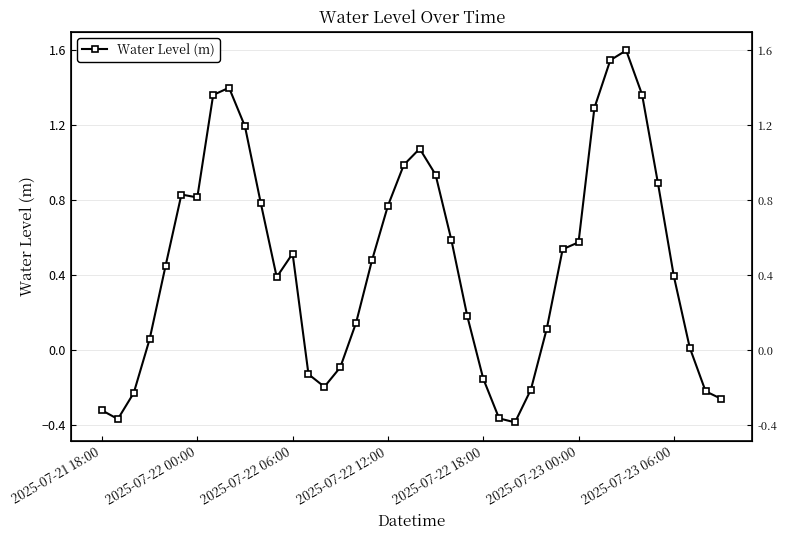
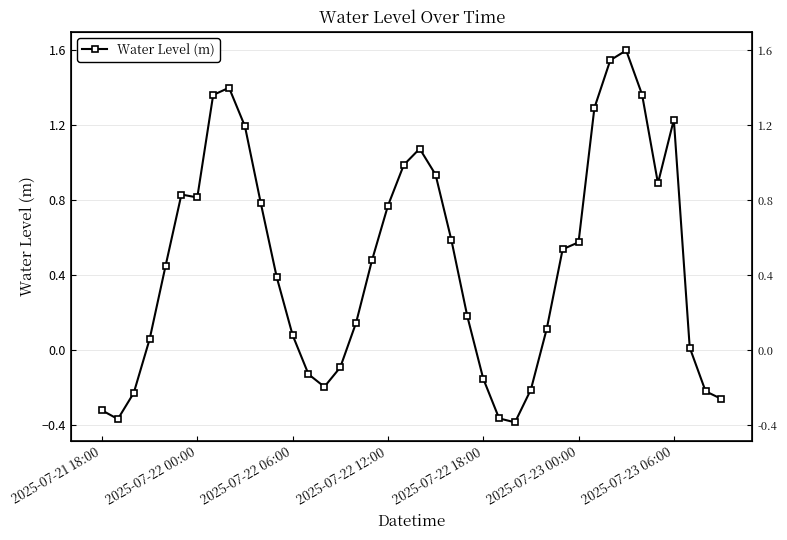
2025-07-22 06:00: 0.52 -> 0.08
2025-07-23 06:00: 0.40 -> 1.23
